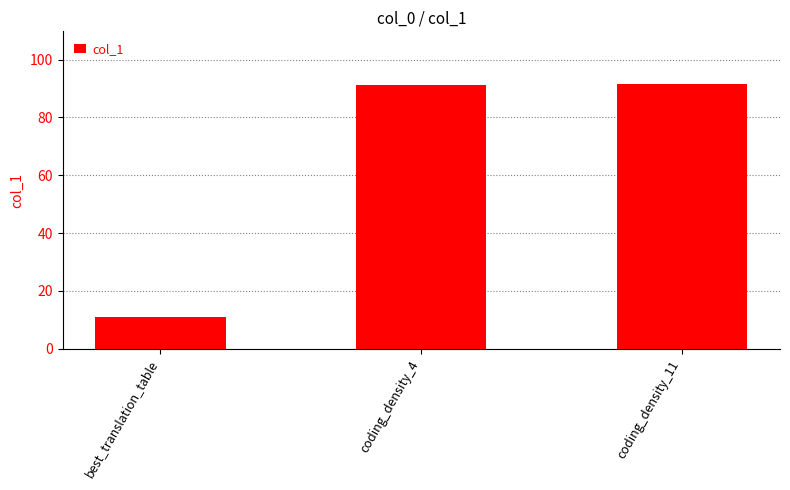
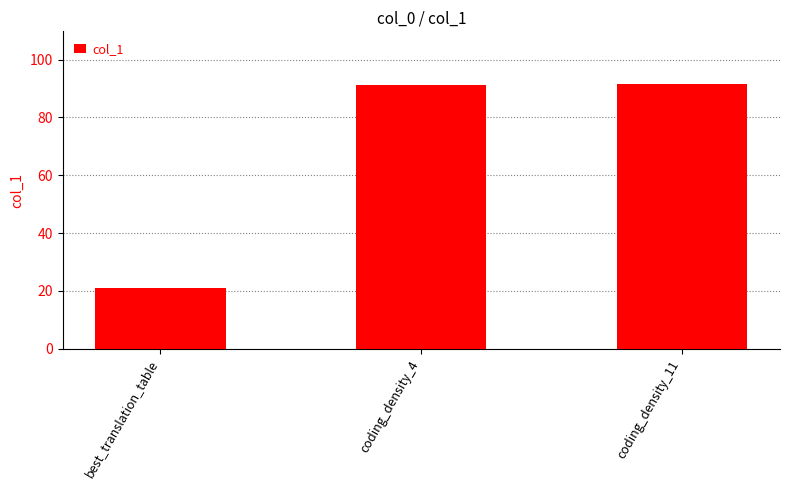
best_translation_table: 11 -> 21
